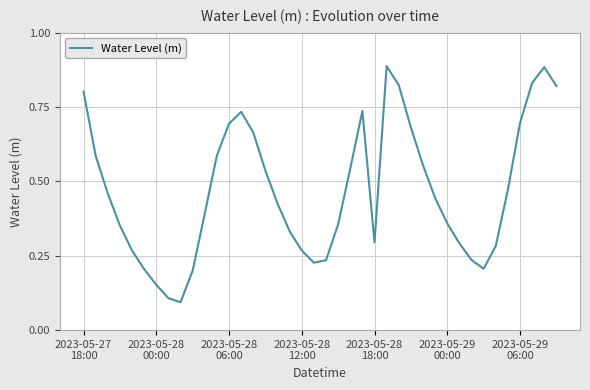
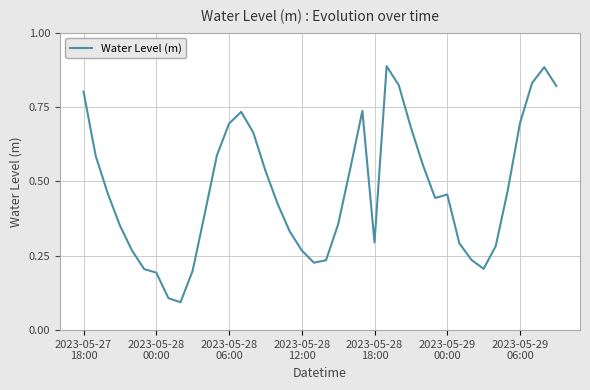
2023-05-28 00:00: 0.15 -> 0.19
2023-05-29 00:00: 0.36 -> 0.46
